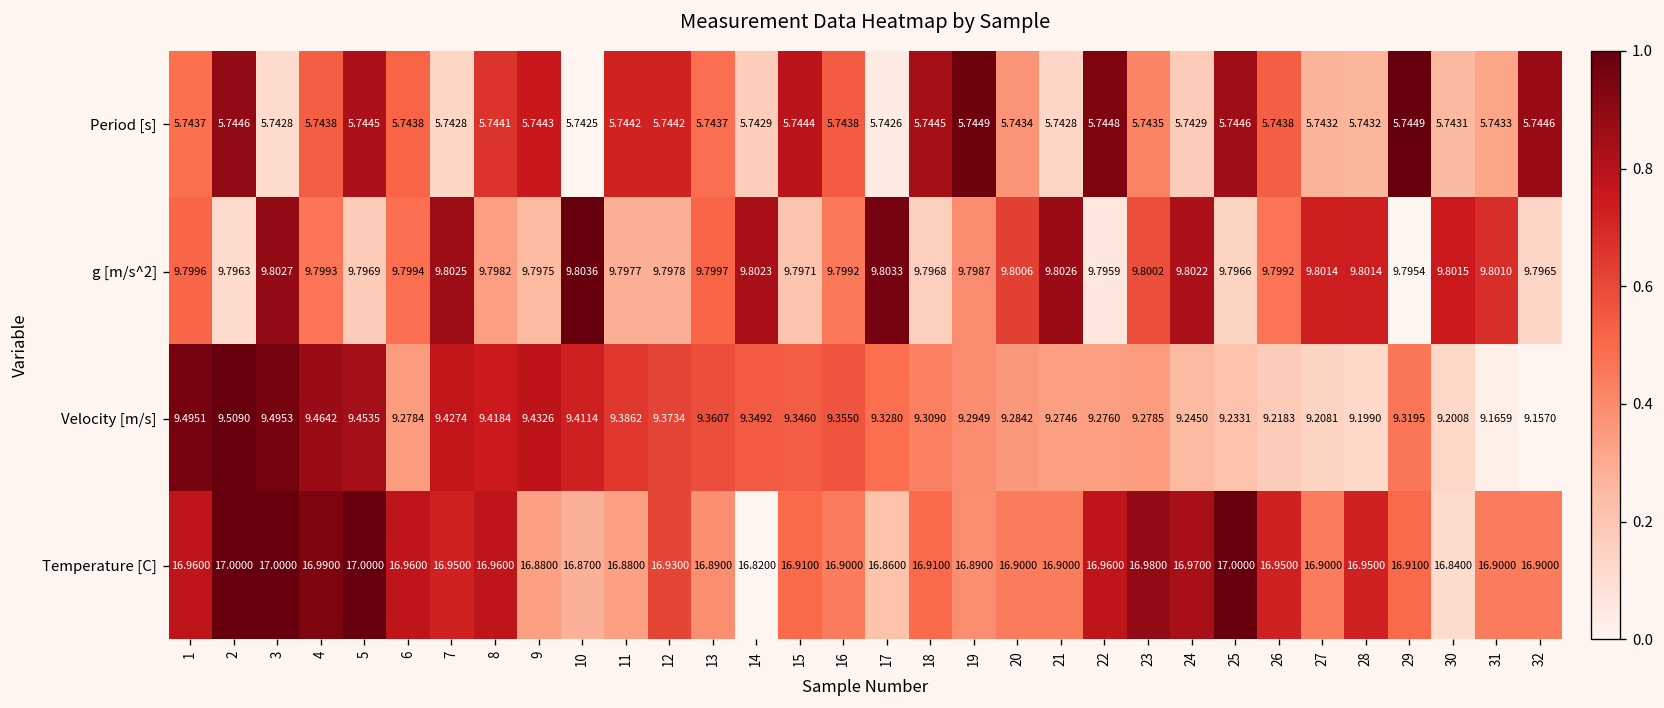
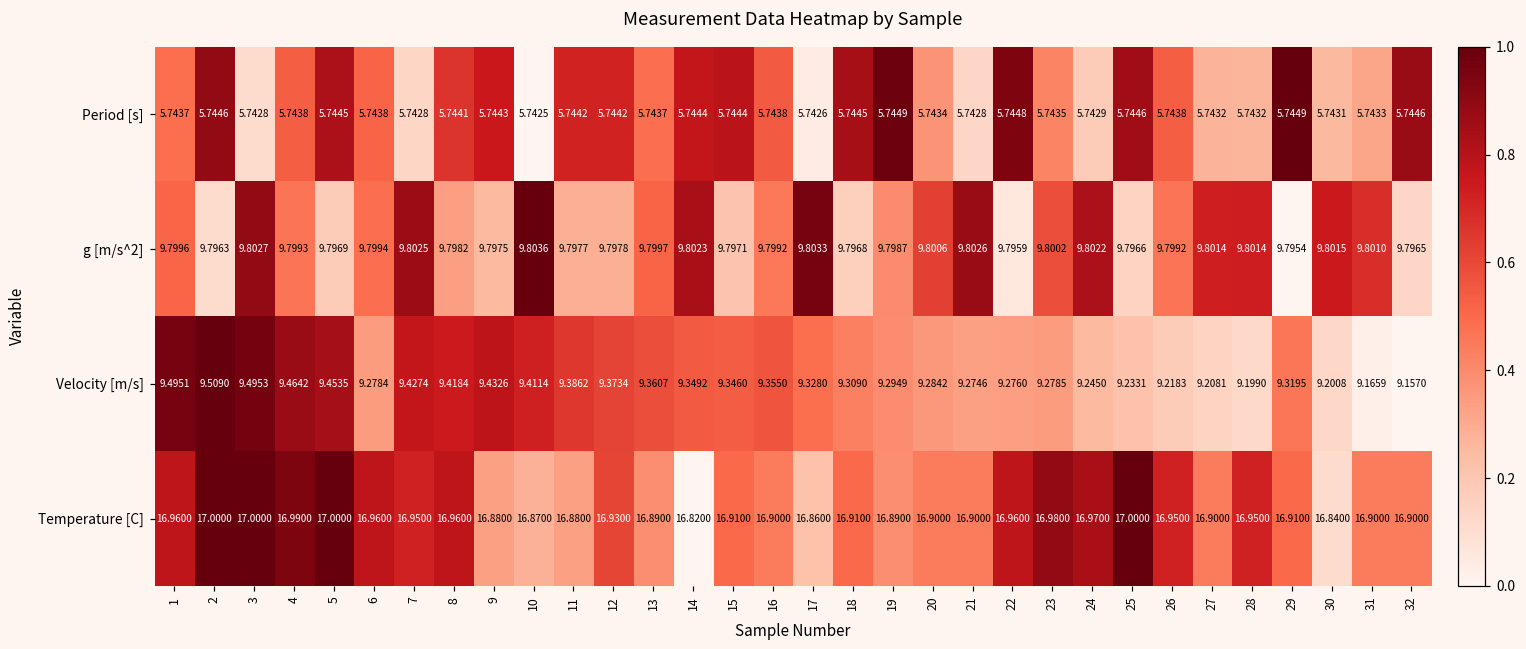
Period [s], 14: 5.7429 -> 5.7444
